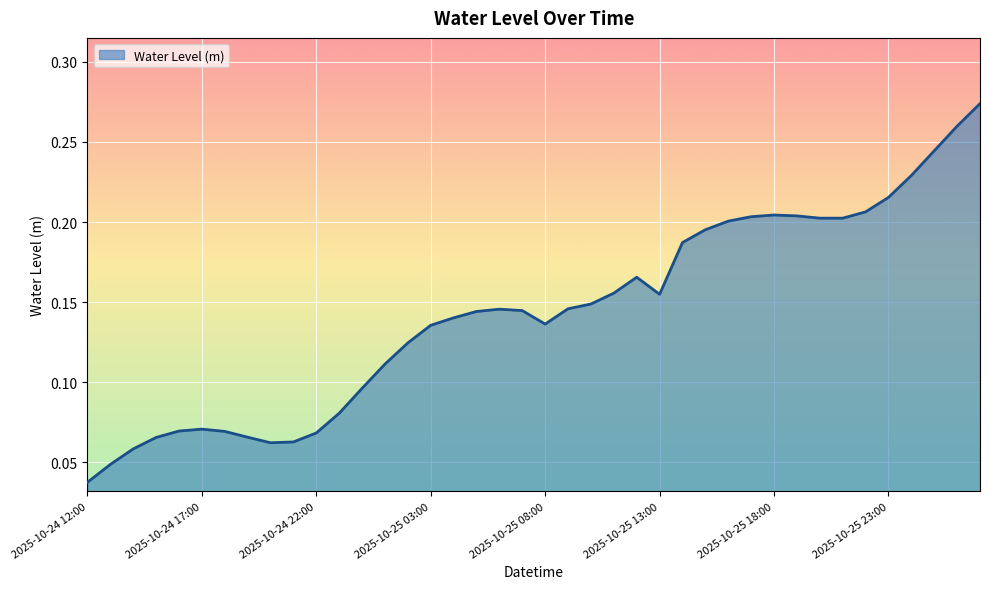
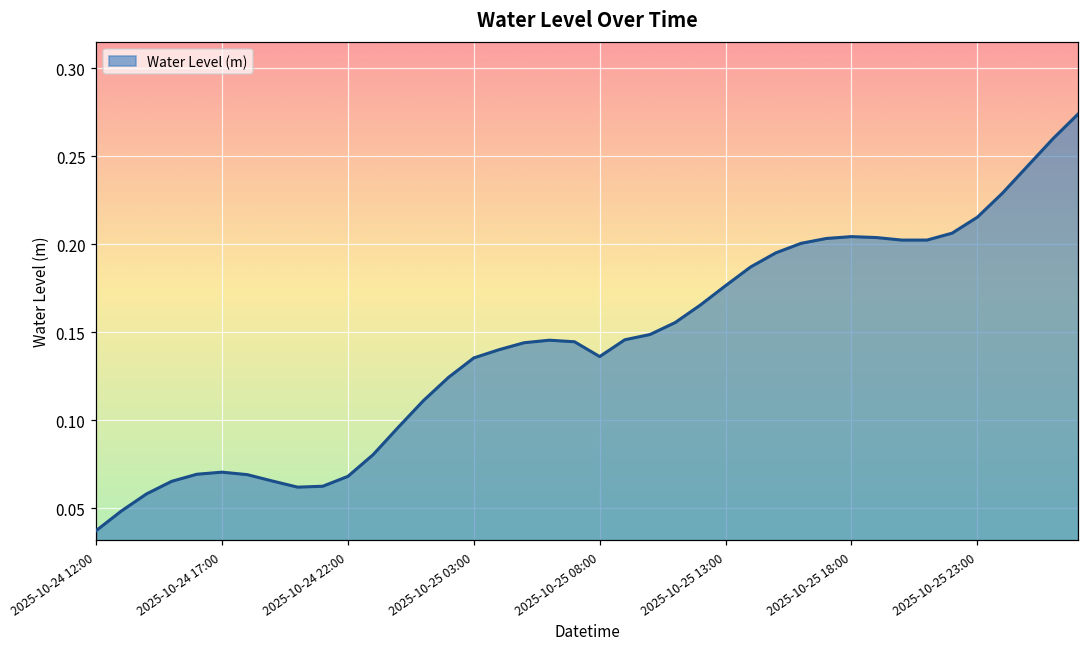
2025-10-25 13:00: 0.155 -> 0.176
